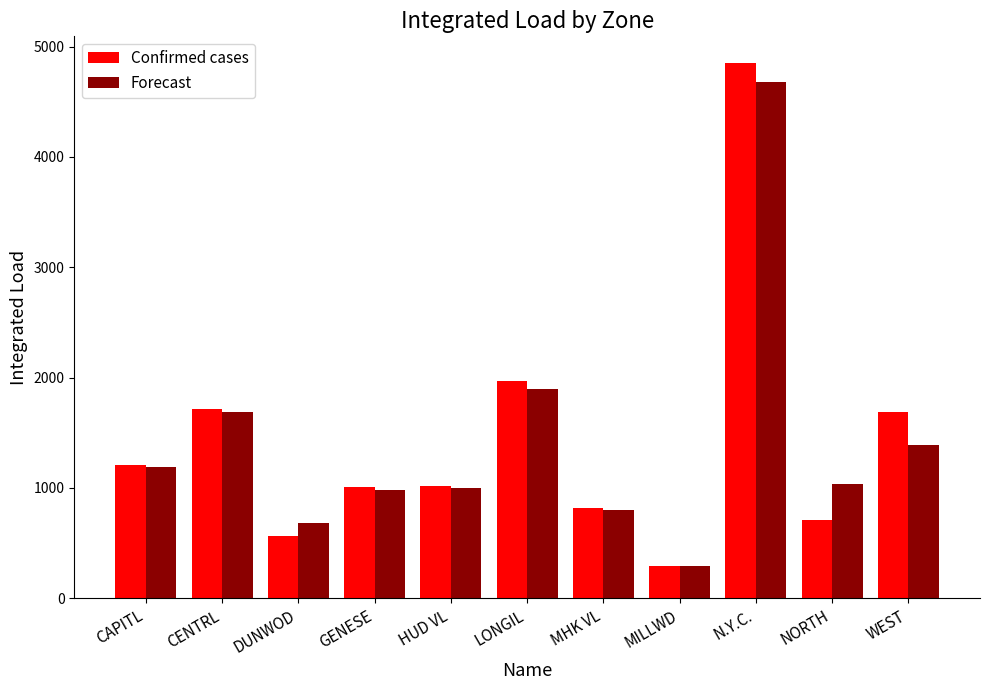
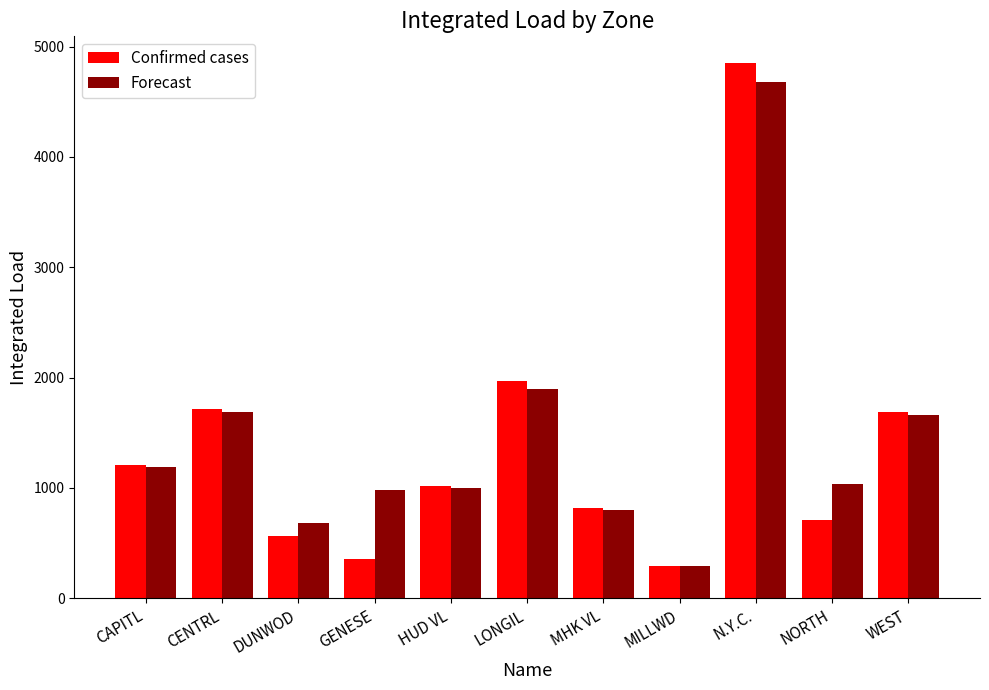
Confirmed cases, GENESE: 1010 -> 350
Forecast, WEST: 1390 -> 1660
